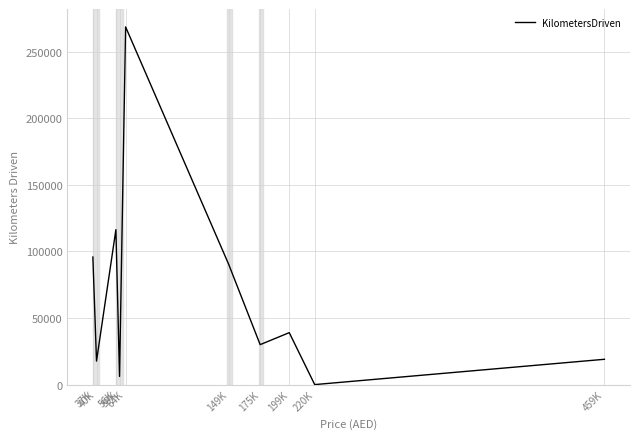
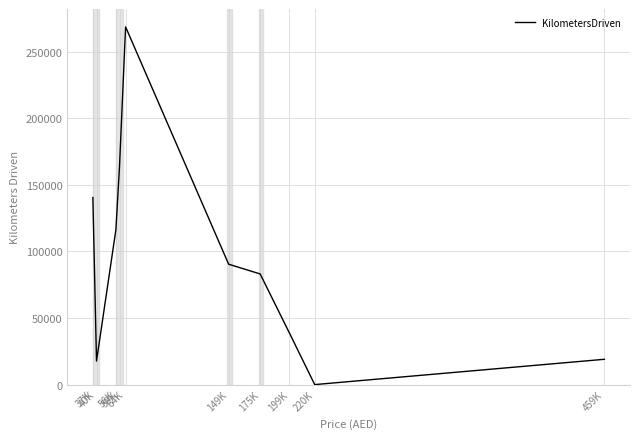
37K: 96000 -> 140000
59K: 6000 -> 164000
175K: 30000 -> 83000
